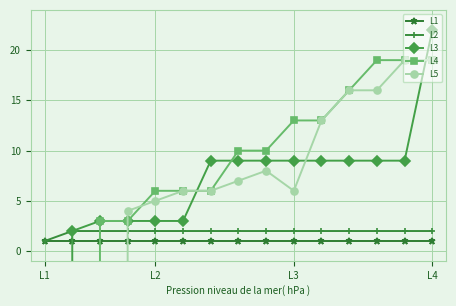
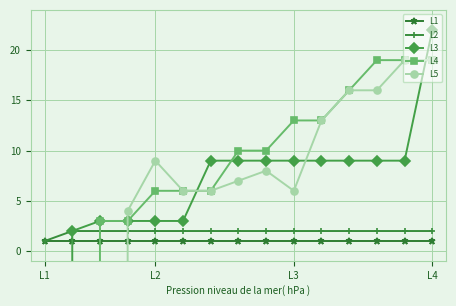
L5, L2: 5.0 -> 9.0
